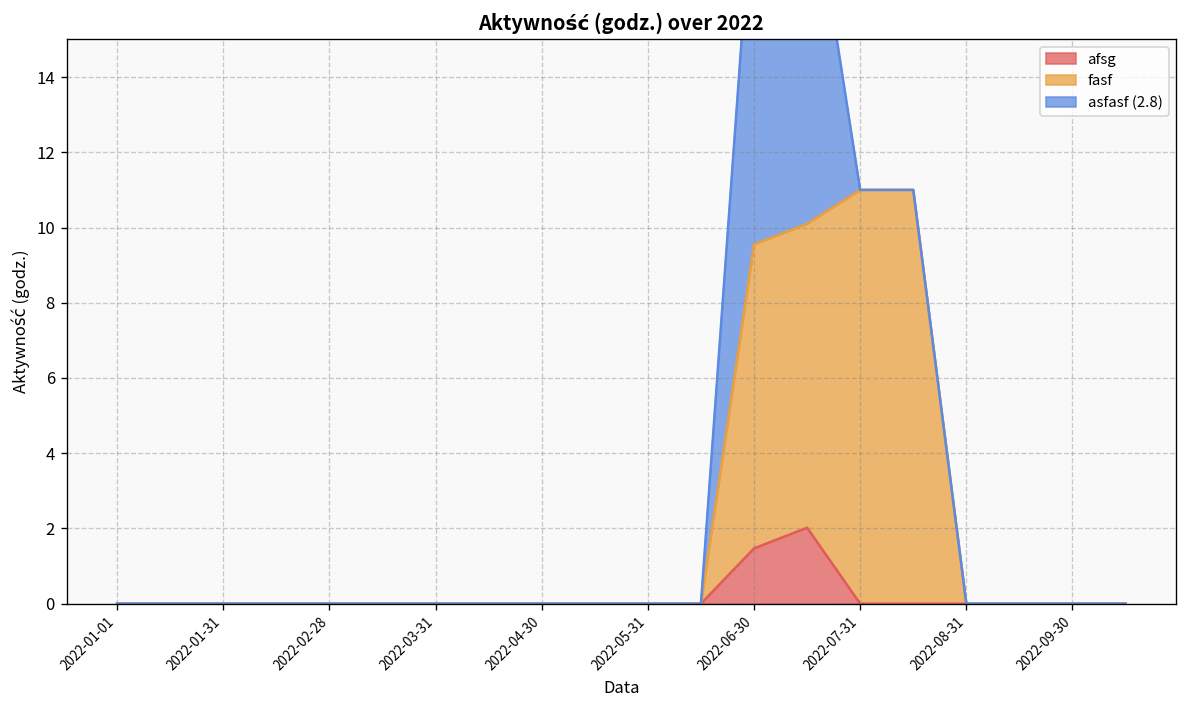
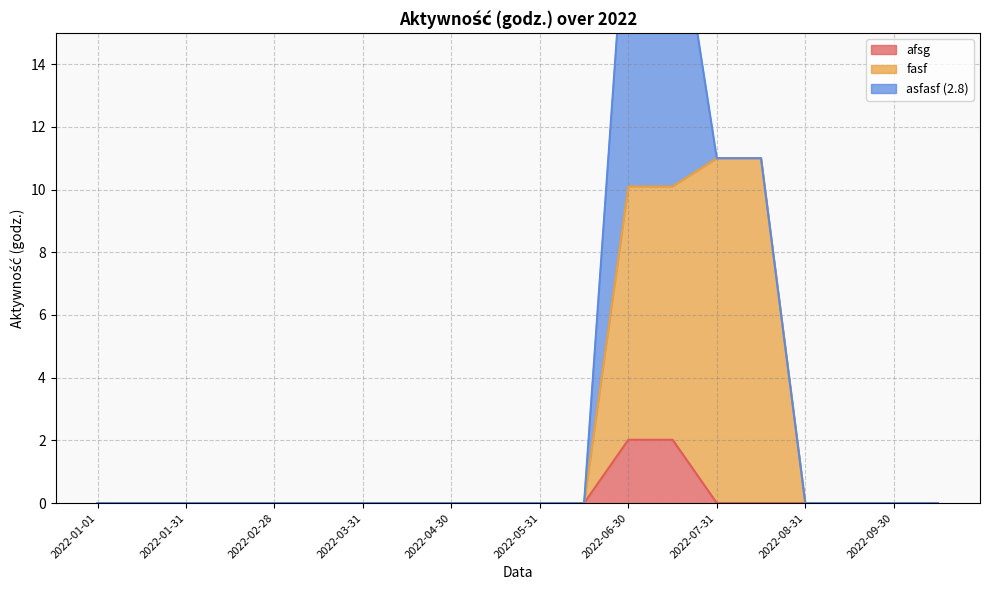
afsg, 2022-06-30: 1.5 -> 2.0
